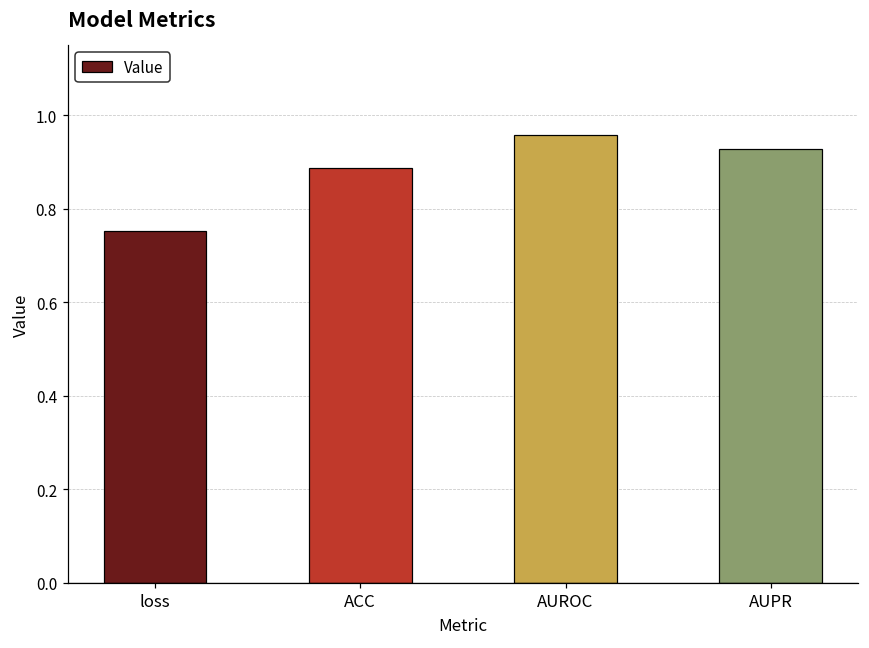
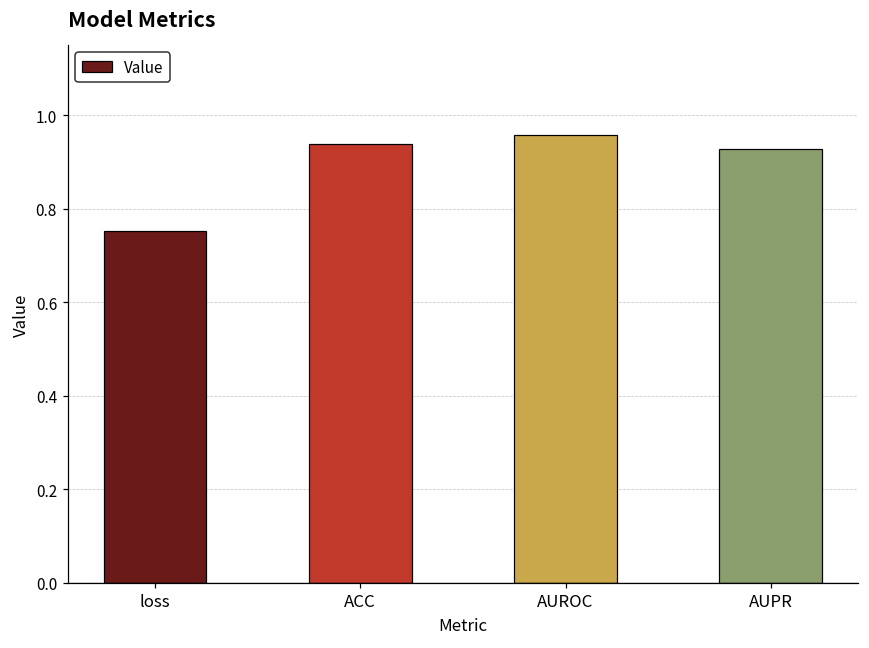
ACC: 0.89 -> 0.94
